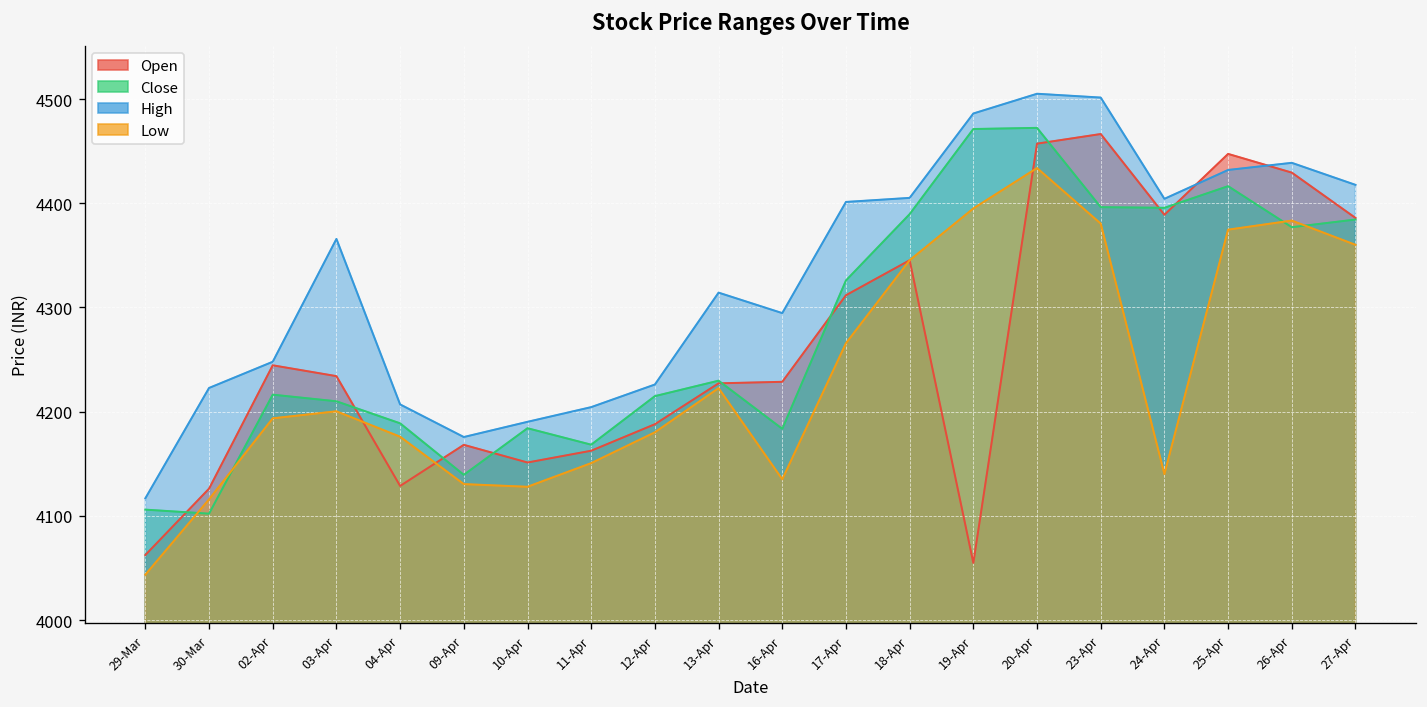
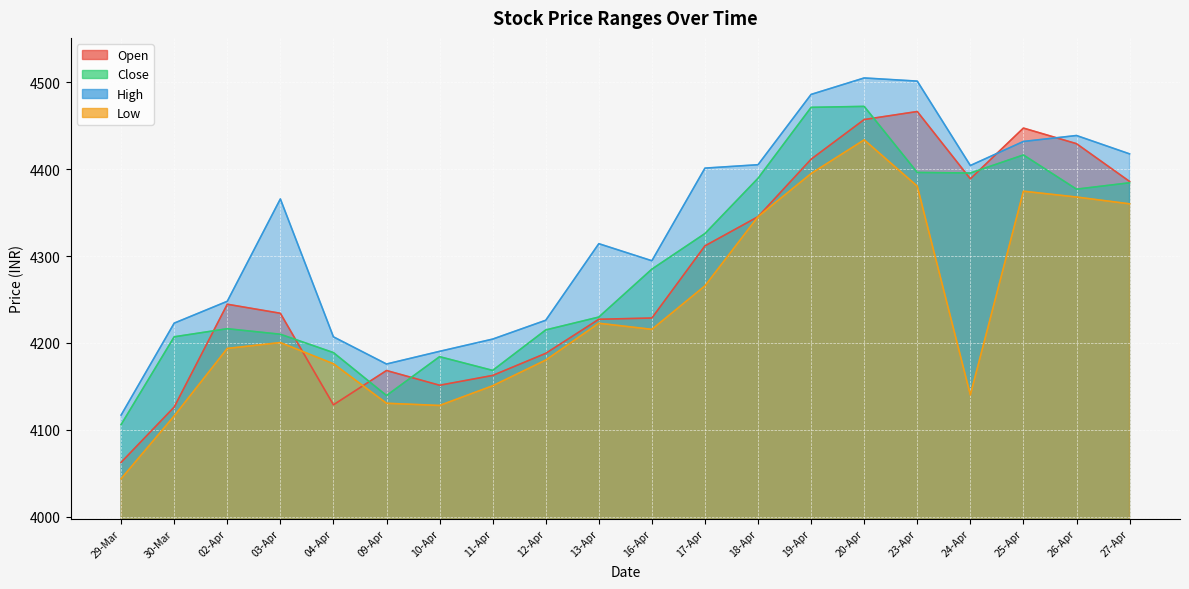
Close, 30-Mar: 4100 -> 4210
Close, 16-Apr: 4180 -> 4280
Low, 16-Apr: 4140 -> 4220
Open, 19-Apr: 4050 -> 4410
Low, 26-Apr: 4380 -> 4370
